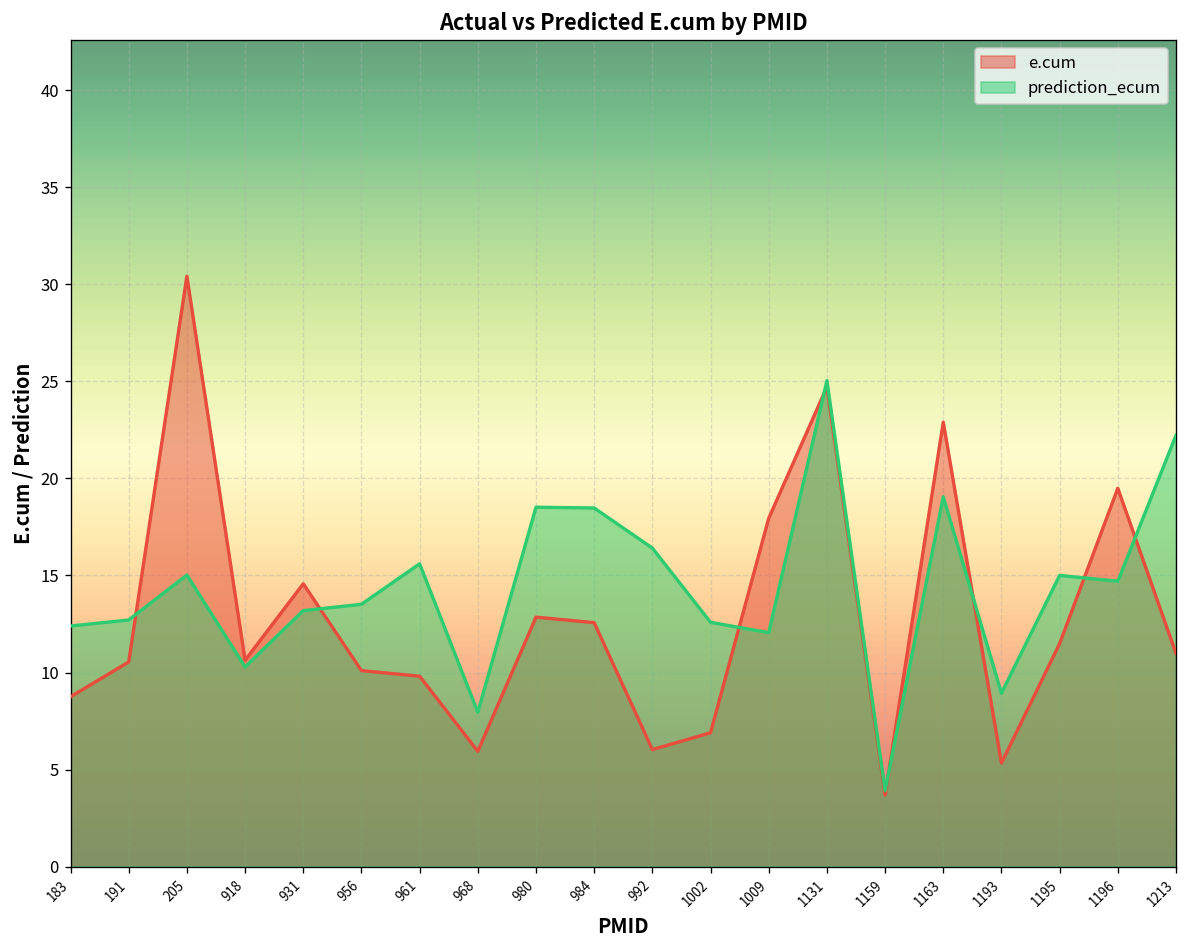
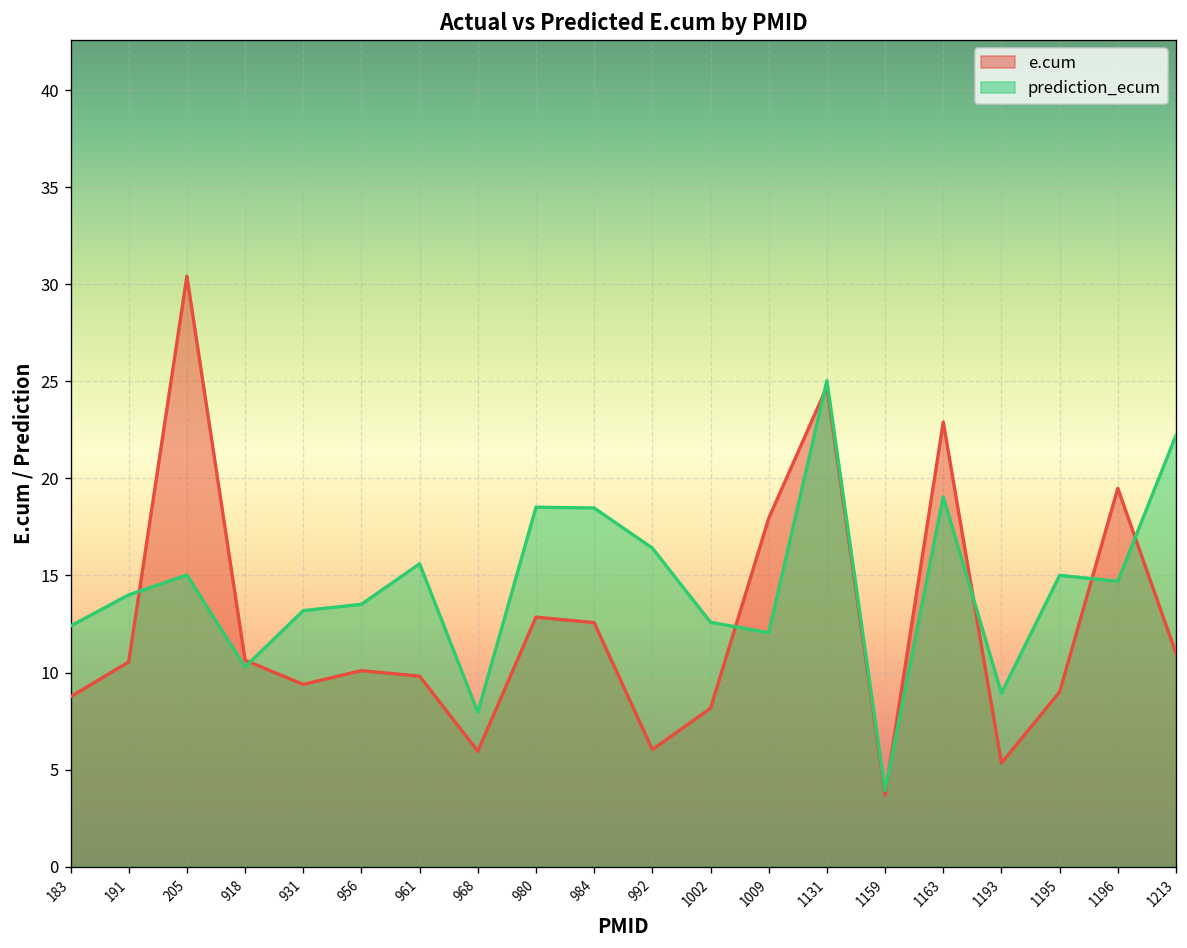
prediction_ecum, 191: 12.7 -> 14.0
e.cum, 931: 14.6 -> 9.4
e.cum, 1002: 6.9 -> 8.2
e.cum, 1195: 11.5 -> 9.0
